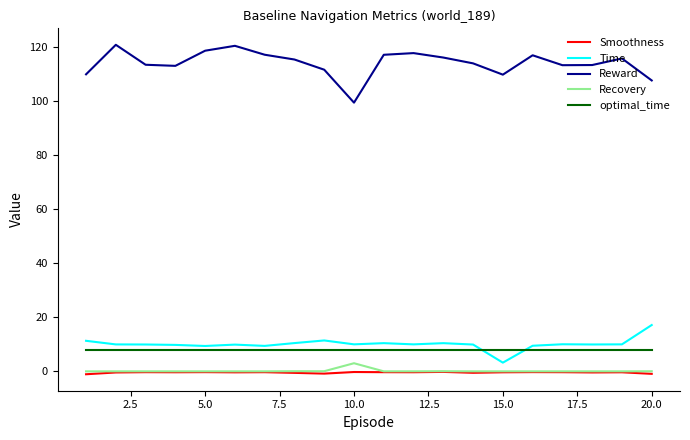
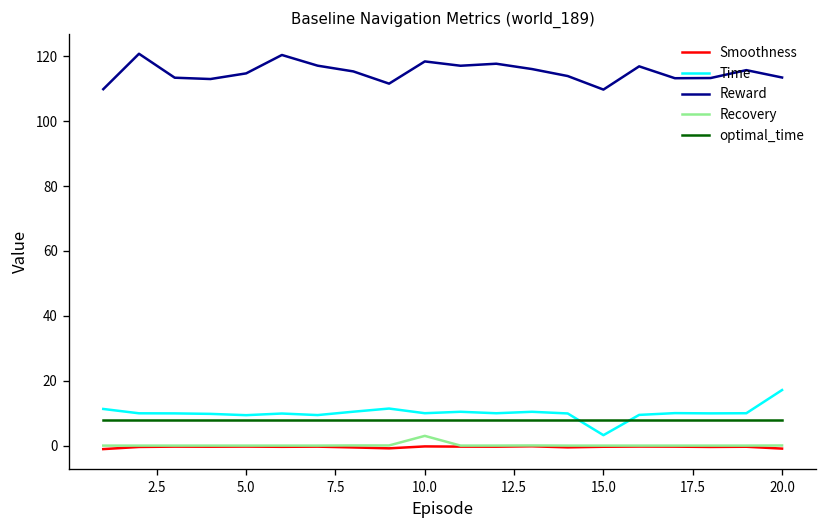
Reward, 5.0: 119 -> 115
Reward, 10.0: 99 -> 118
Reward, 20.0: 108 -> 113
